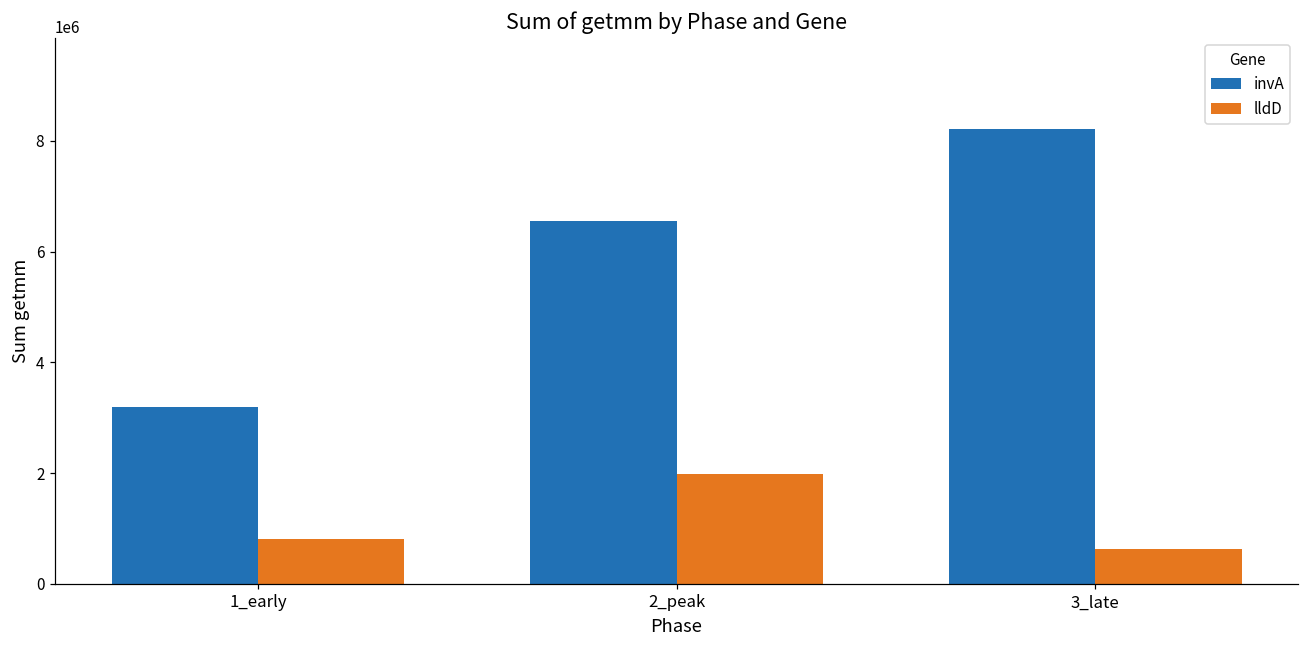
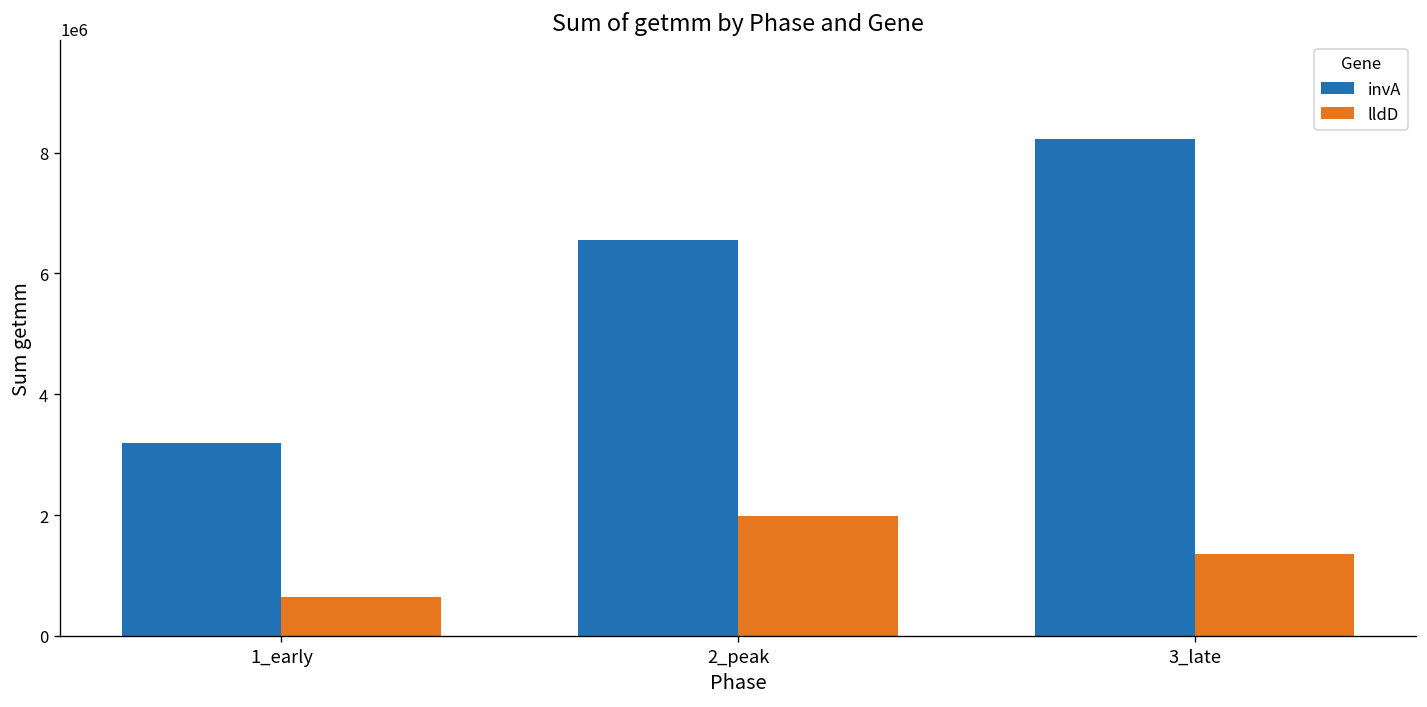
lldD, 1_early: 800000 -> 700000
lldD, 3_late: 600000 -> 1400000
